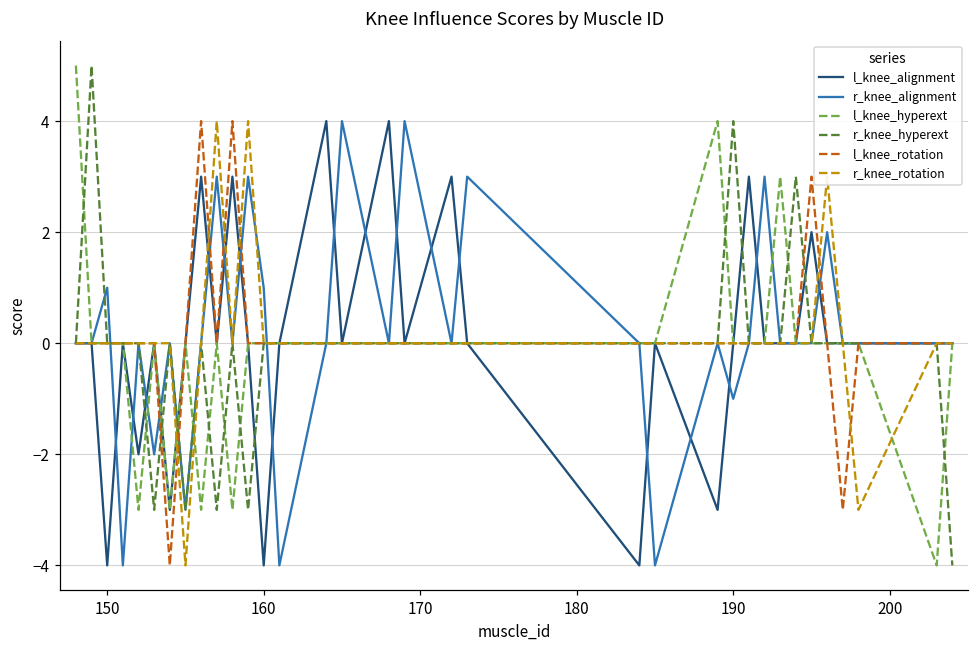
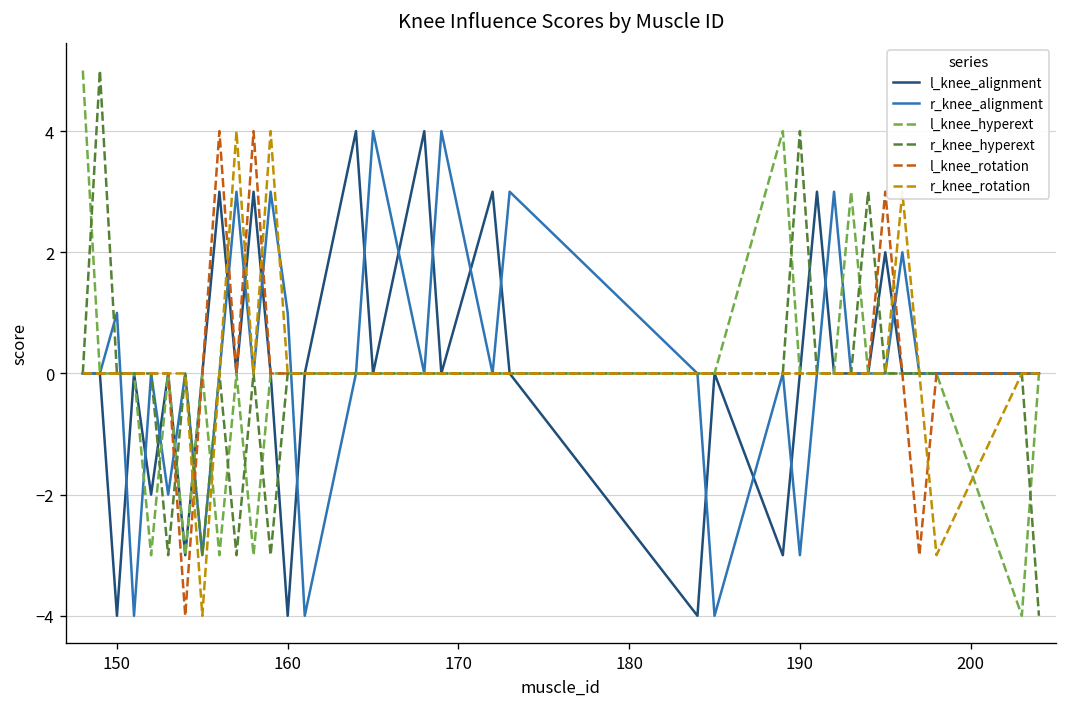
r_knee_alignment, 190: -1 -> -3
